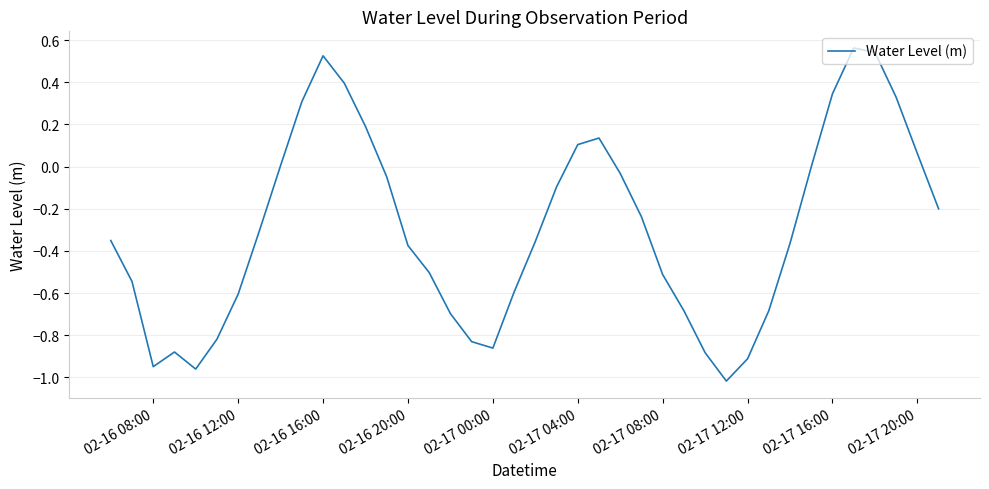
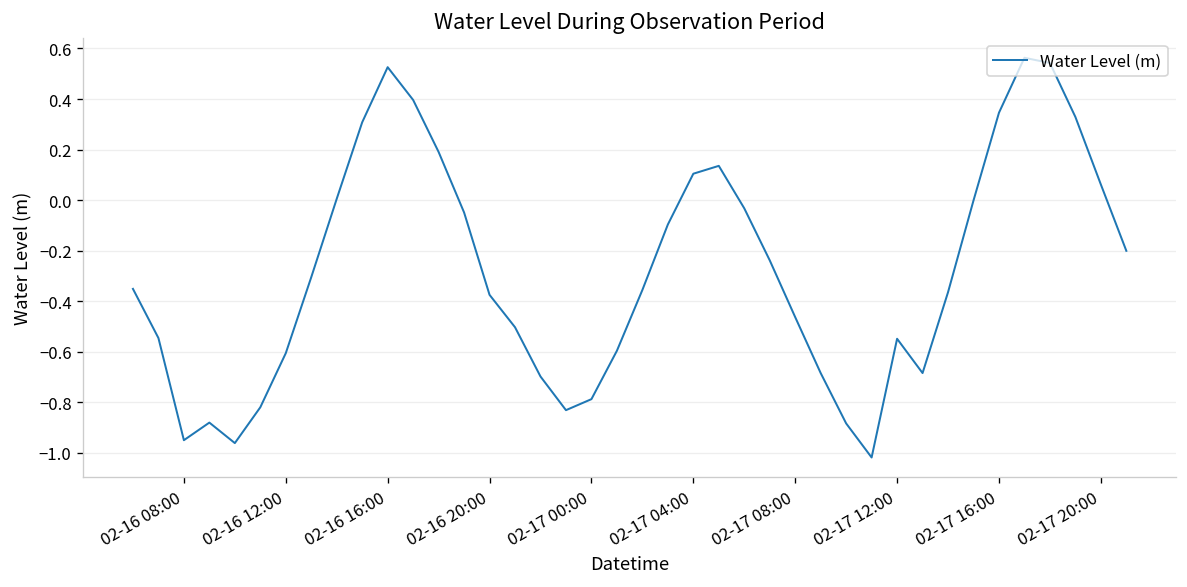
02-17 00:00: -0.86 -> -0.79
02-17 08:00: -0.51 -> -0.46
02-17 12:00: -0.91 -> -0.55
